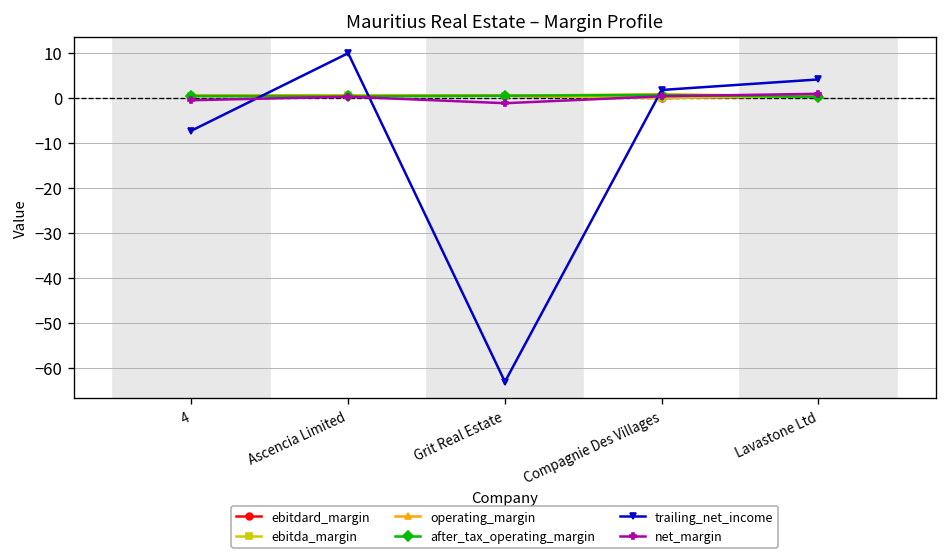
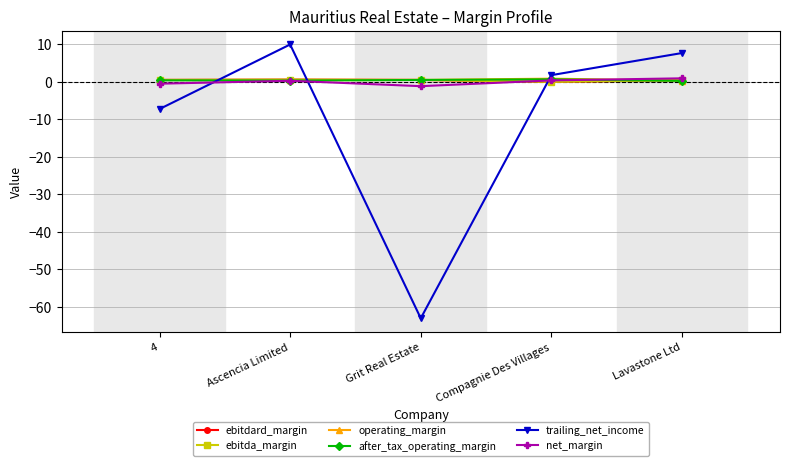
trailing_net_income, Lavastone Ltd: 4 -> 8
